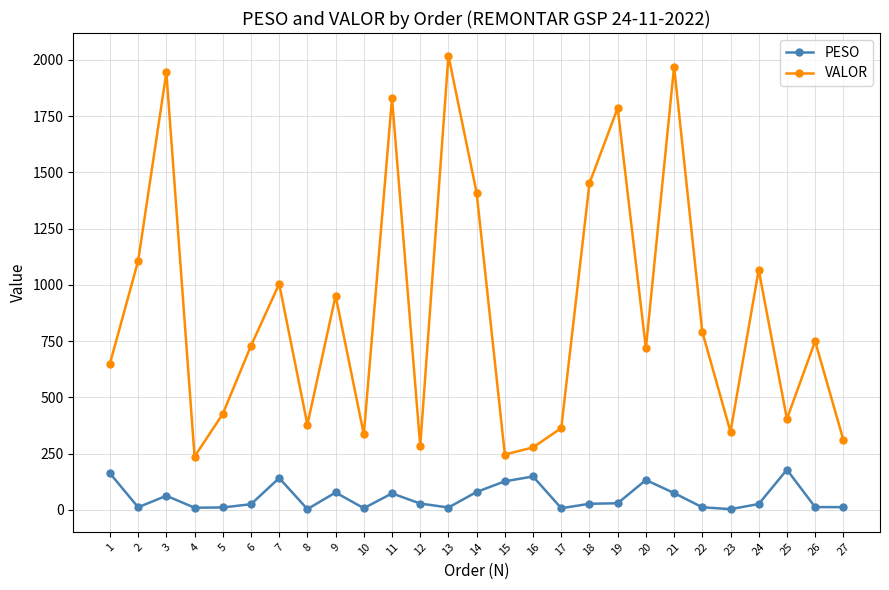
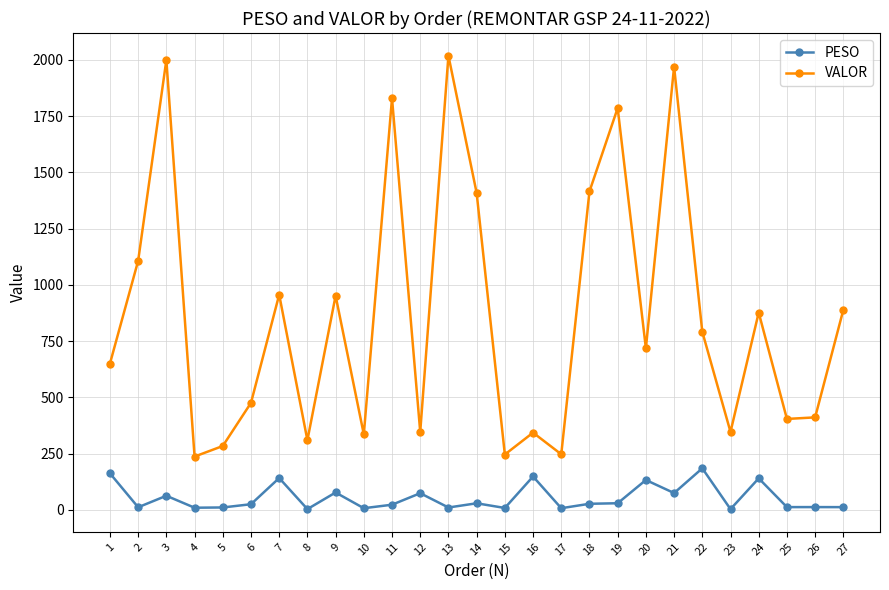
VALOR, 3: 1940 -> 2000
VALOR, 5: 430 -> 280
VALOR, 6: 730 -> 480
VALOR, 7: 1000 -> 960
VALOR, 8: 380 -> 310
PESO, 11: 70 -> 20
PESO, 12: 30 -> 70
VALOR, 12: 280 -> 350
PESO, 14: 80 -> 30
PESO, 15: 130 -> 10
VALOR, 16: 280 -> 340
VALOR, 17: 360 -> 250
VALOR, 18: 1450 -> 1420
PESO, 22: 10 -> 190
PESO, 24: 30 -> 140
VALOR, 24: 1070 -> 880
PESO, 25: 180 -> 10
VALOR, 26: 750 -> 410
VALOR, 27: 310 -> 890
